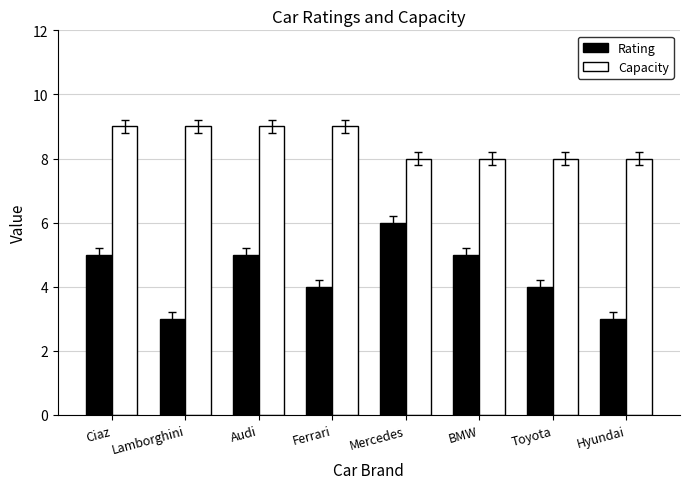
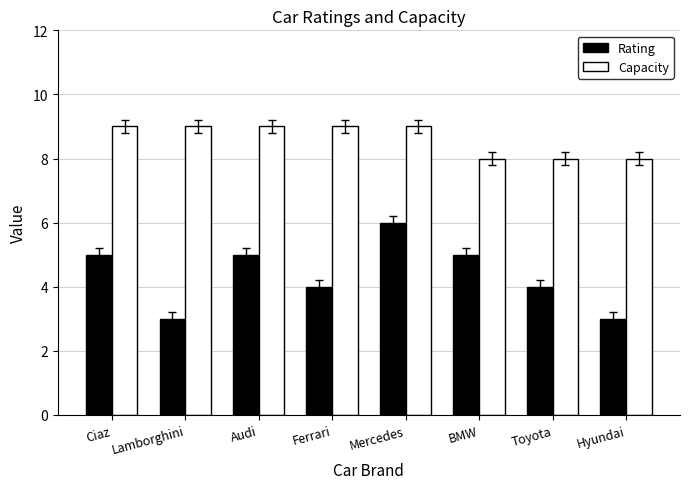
Capacity, Mercedes: 8 -> 9
